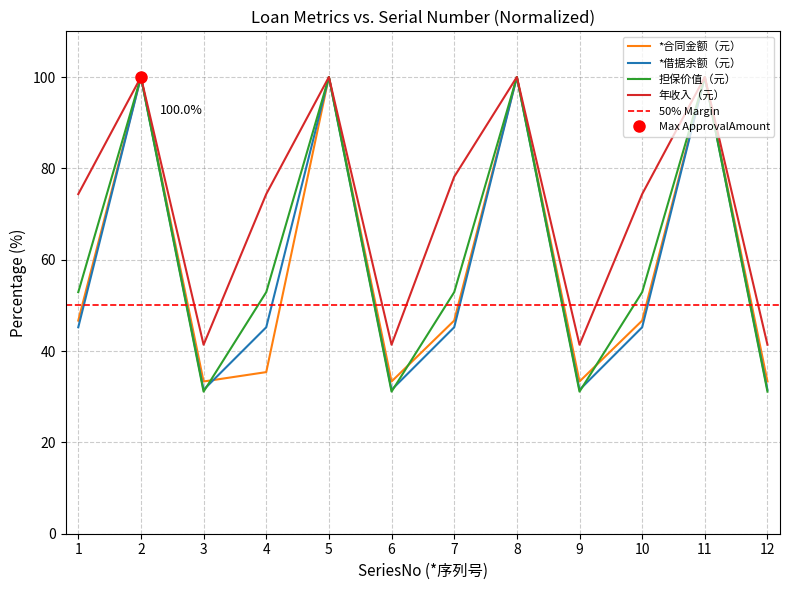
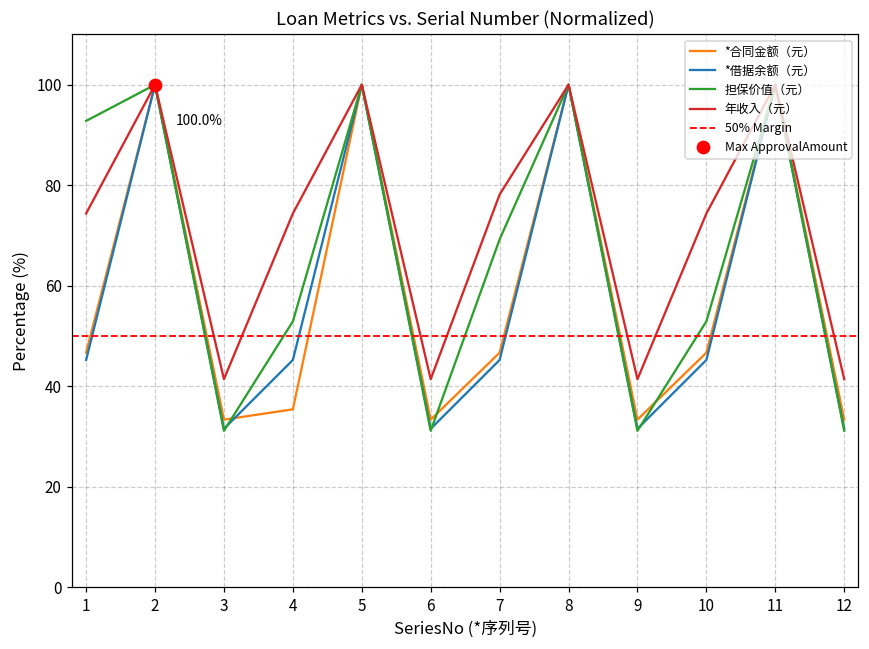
担保价值（元）, 1: 53 -> 93
担保价值（元）, 7: 53 -> 69
